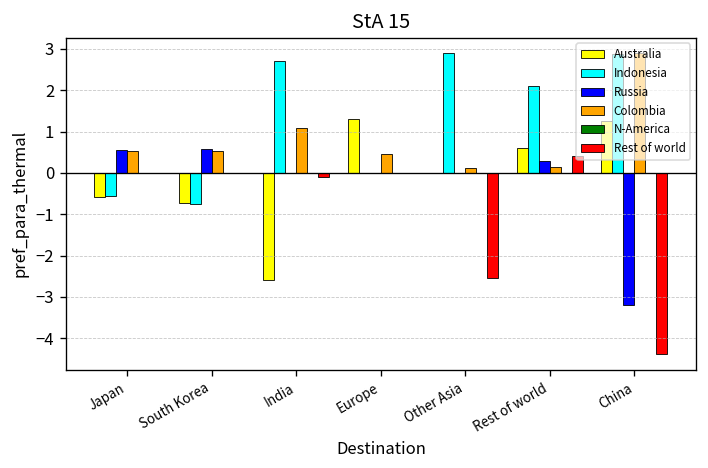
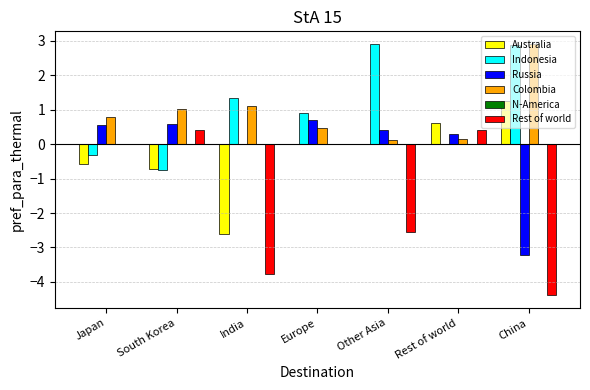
Indonesia, Japan: -0.6 -> -0.3
Colombia, Japan: 0.5 -> 0.8
Colombia, South Korea: 0.5 -> 1.0
Rest of world, South Korea: 0.0 -> 0.4
Indonesia, India: 2.7 -> 1.3
Rest of world, India: -0.1 -> -3.8
Australia, Europe: 1.3 -> 0.0
Indonesia, Europe: 0.0 -> 0.9
Russia, Europe: 0.0 -> 0.7
Russia, Other Asia: 0.0 -> 0.4
Indonesia, Rest of world: 2.1 -> 0.0
